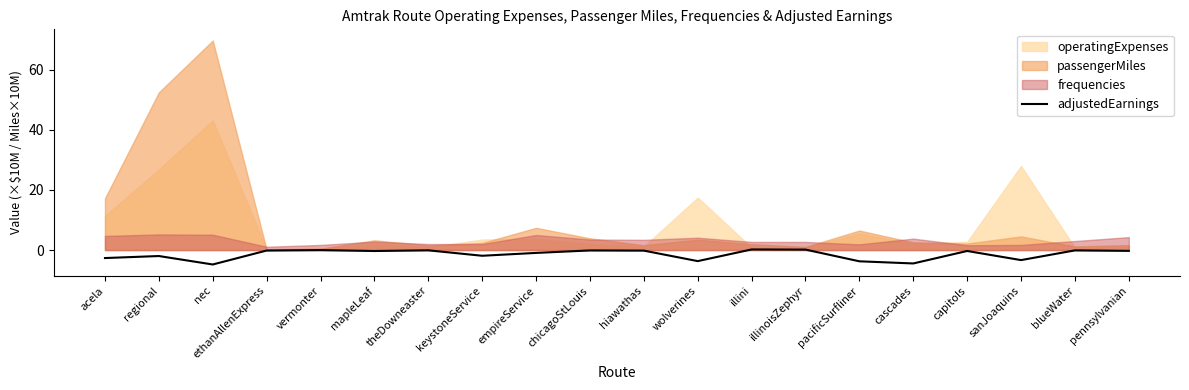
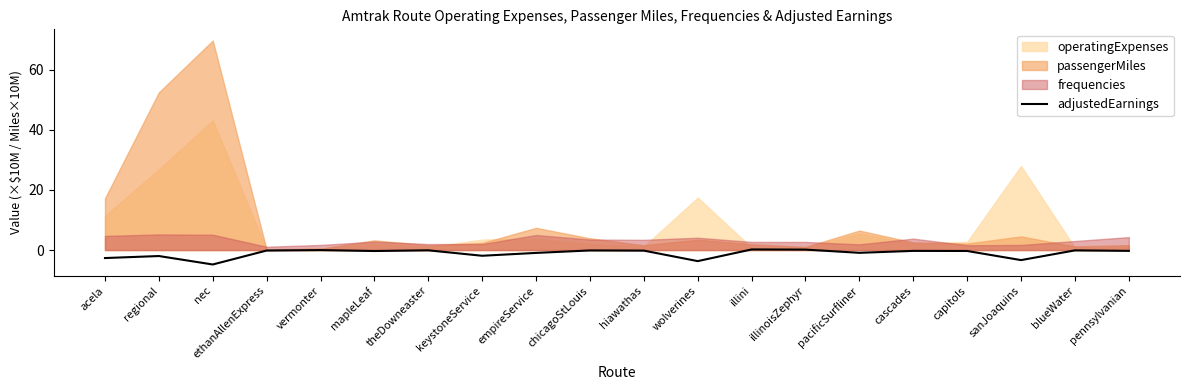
adjustedEarnings, pacificSurfliner: -4 -> -1
adjustedEarnings, cascades: -4 -> 0
